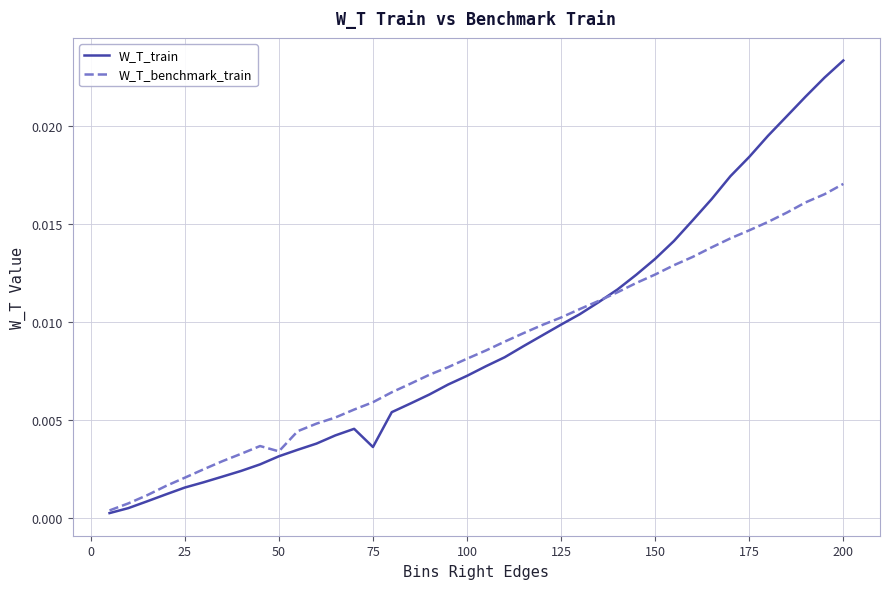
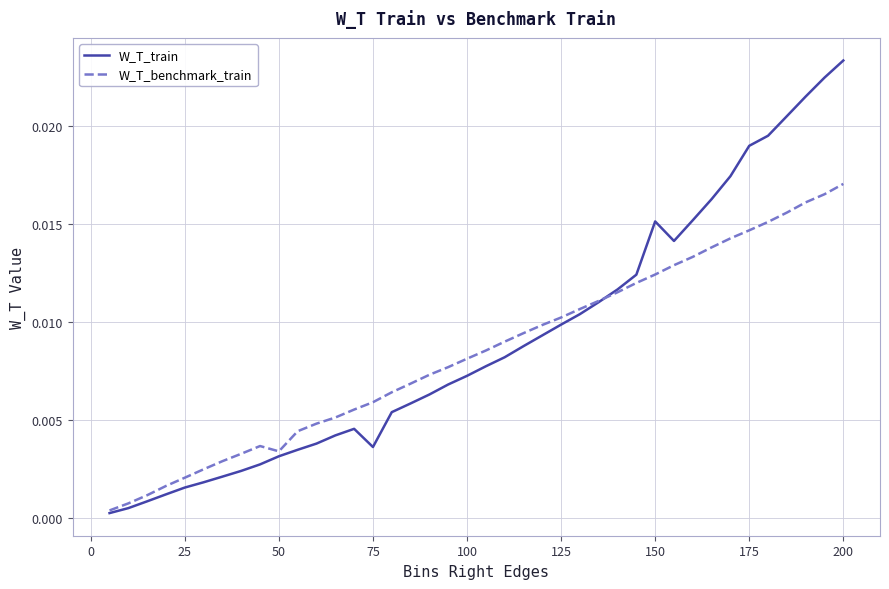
W_T_train, 150: 0.0132 -> 0.0151
W_T_train, 175: 0.0184 -> 0.0190
